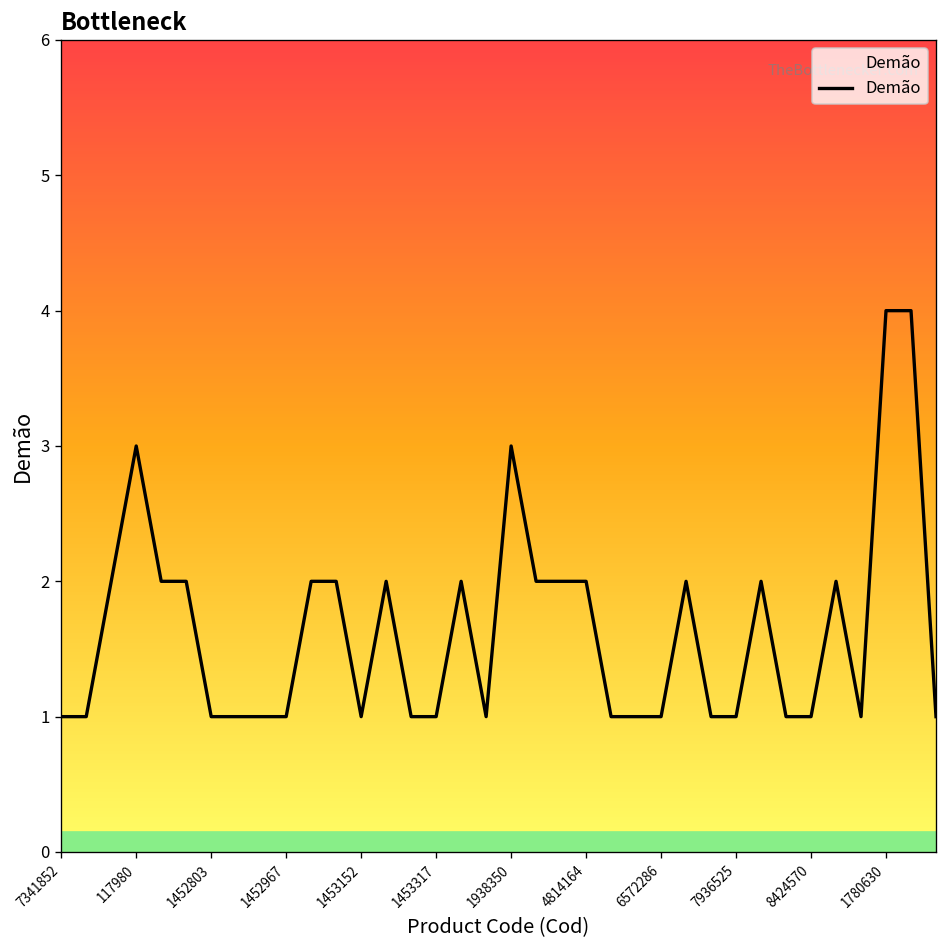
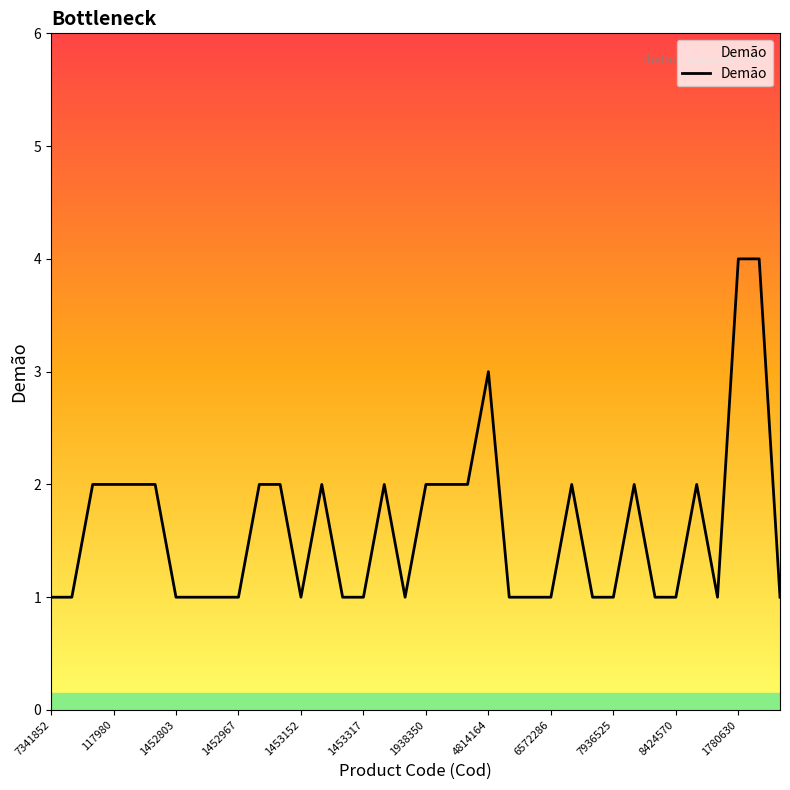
117980: 3 -> 2
1938350: 3 -> 2
4814164: 2 -> 3
